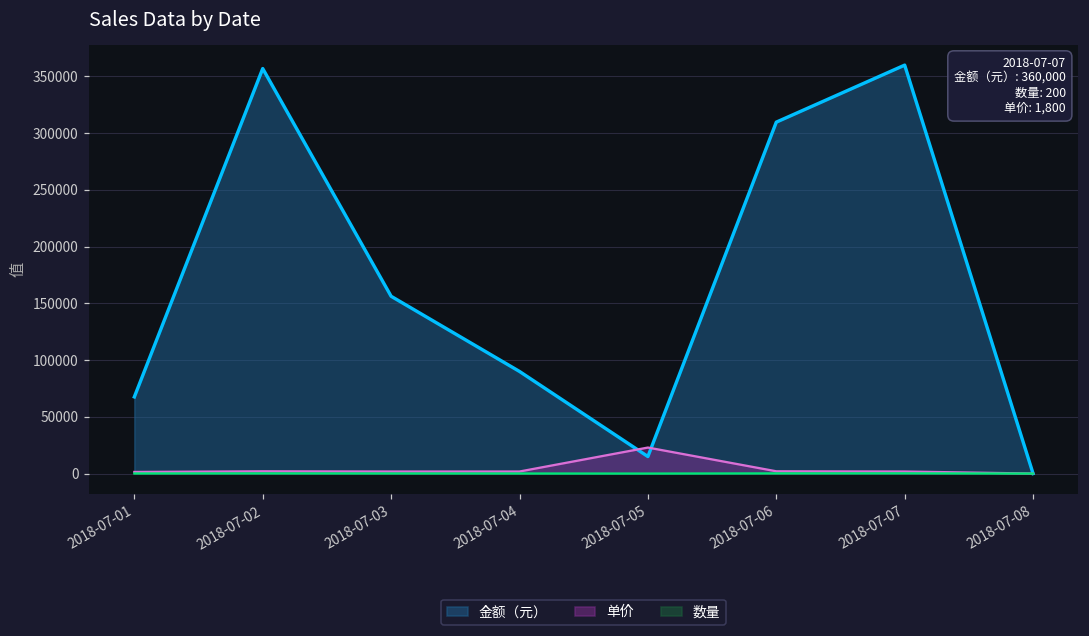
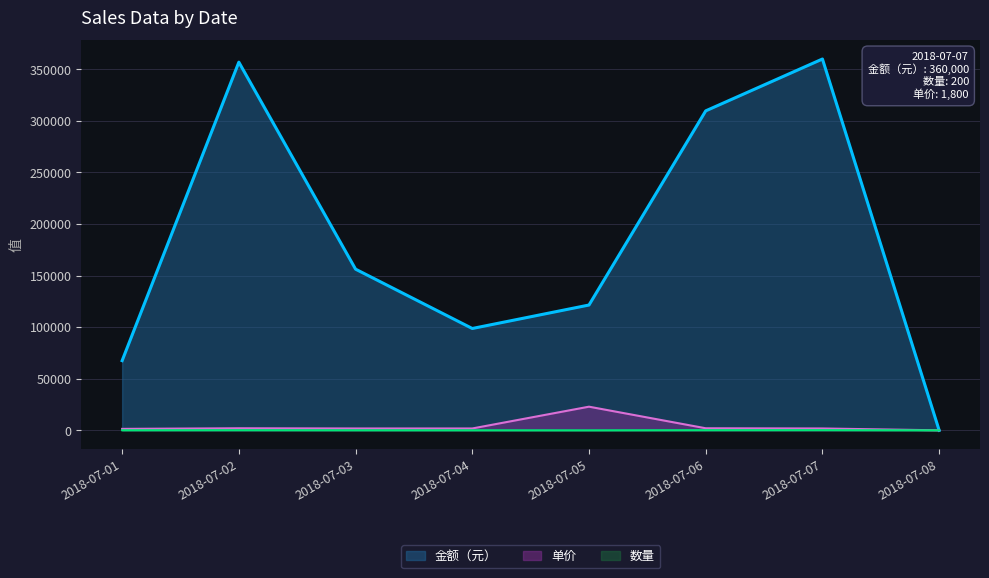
金额（元）, 2018-07-04: 90000 -> 99000
金额（元）, 2018-07-05: 15000 -> 121000
